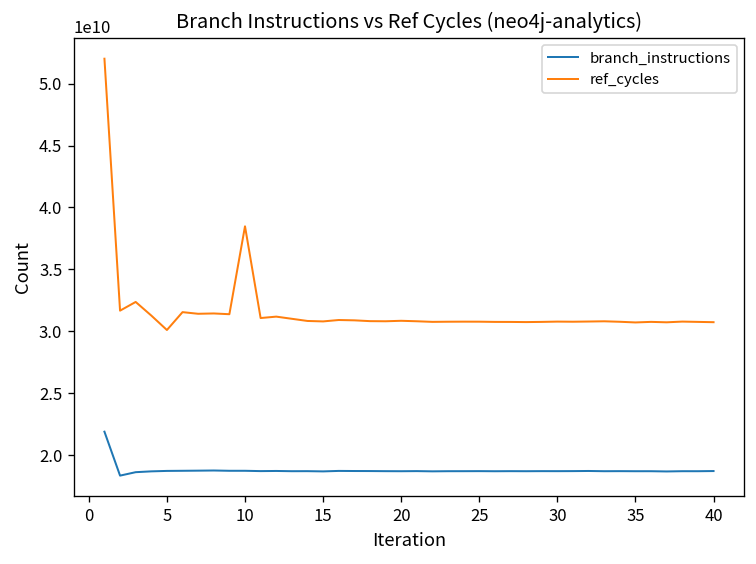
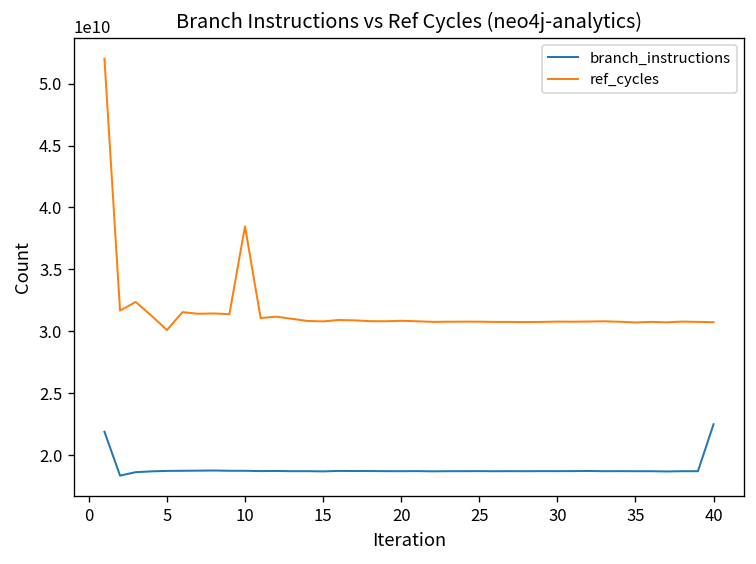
branch_instructions, 40: 18700000000 -> 22500000000
